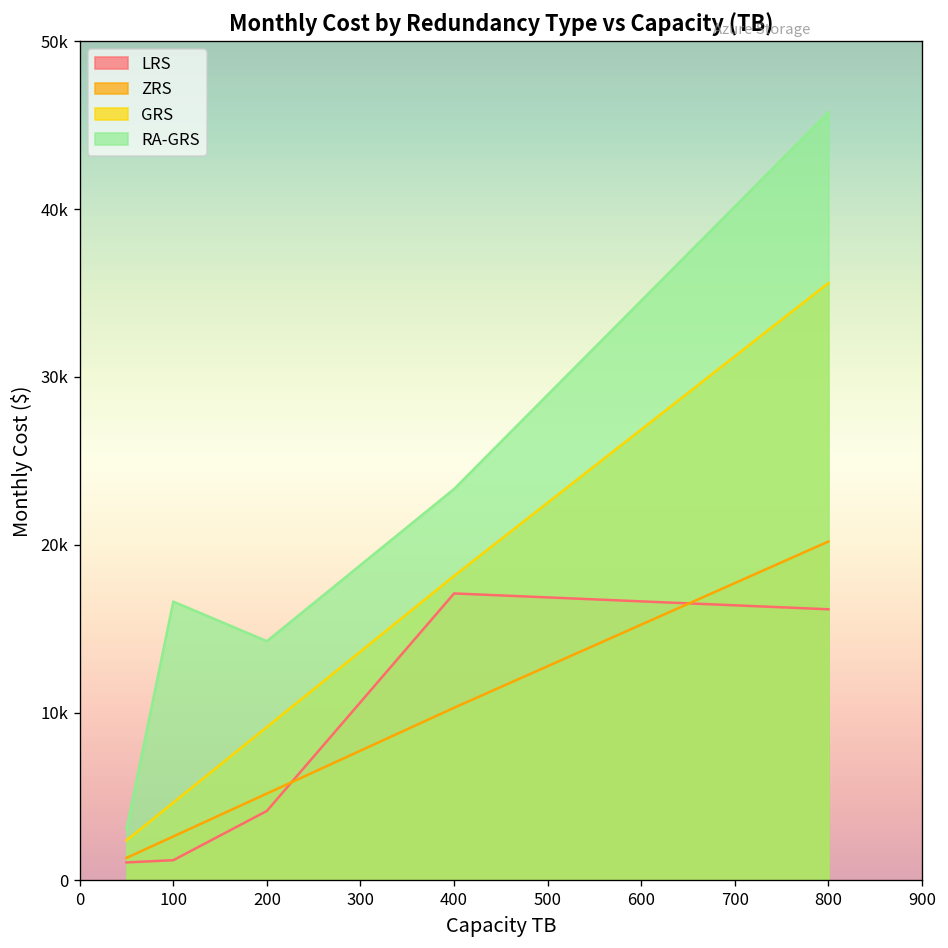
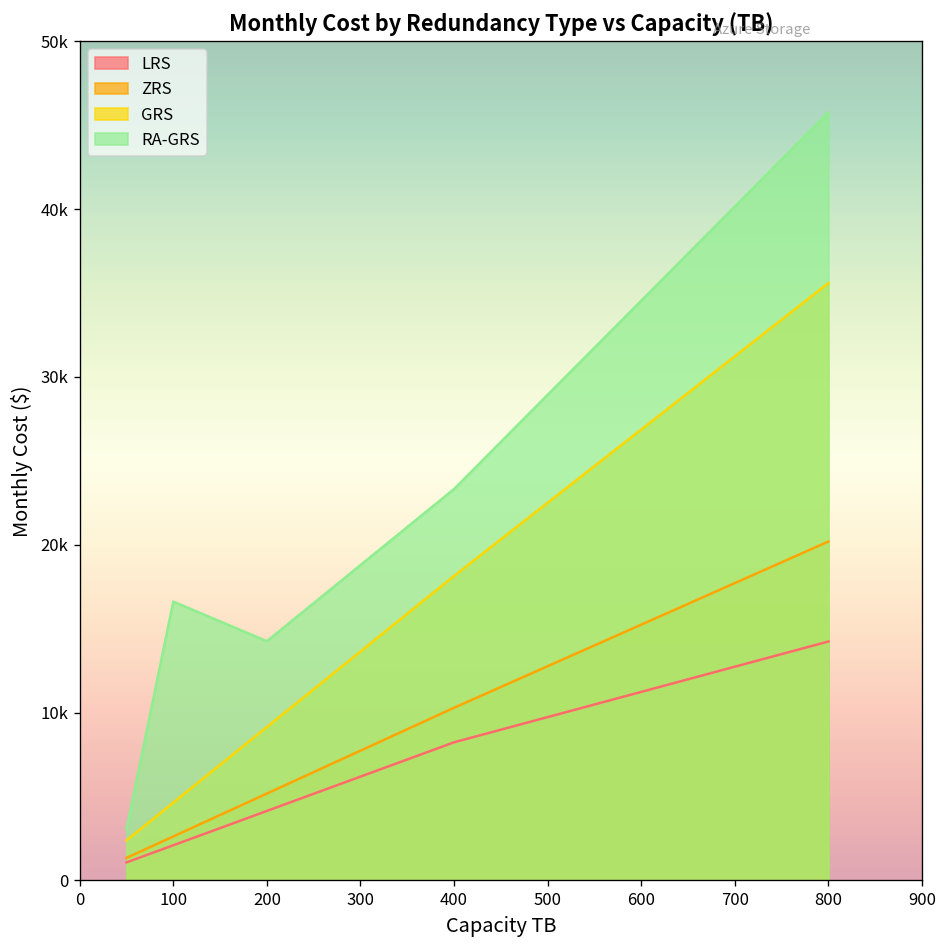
LRS, 100: 1200 -> 2100
LRS, 400: 17100 -> 8200
LRS, 800: 16200 -> 14200
